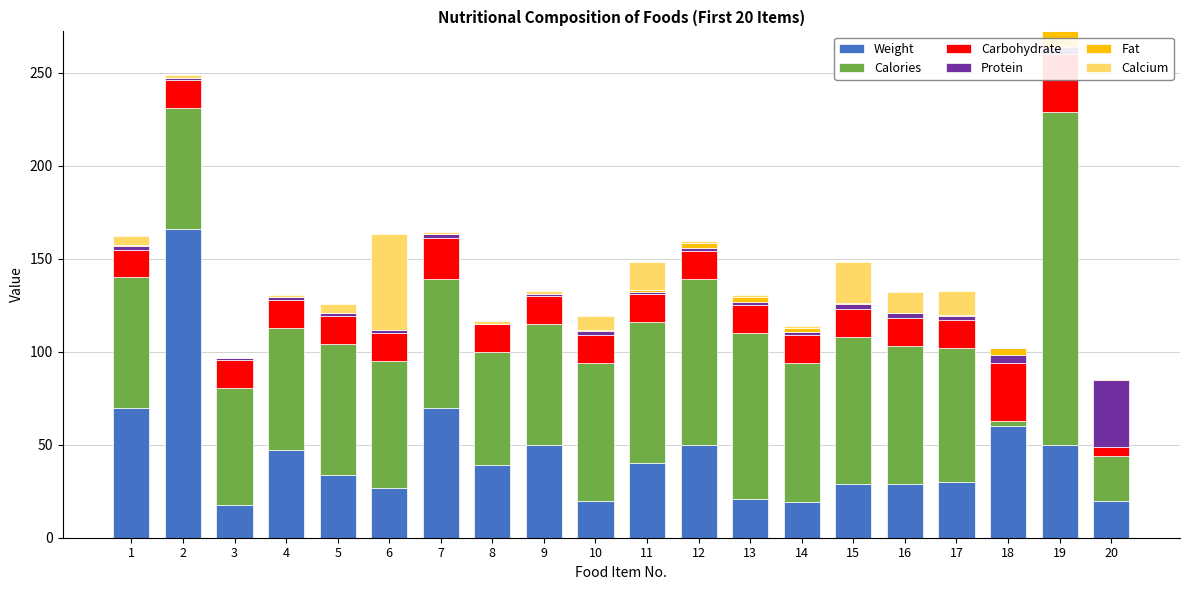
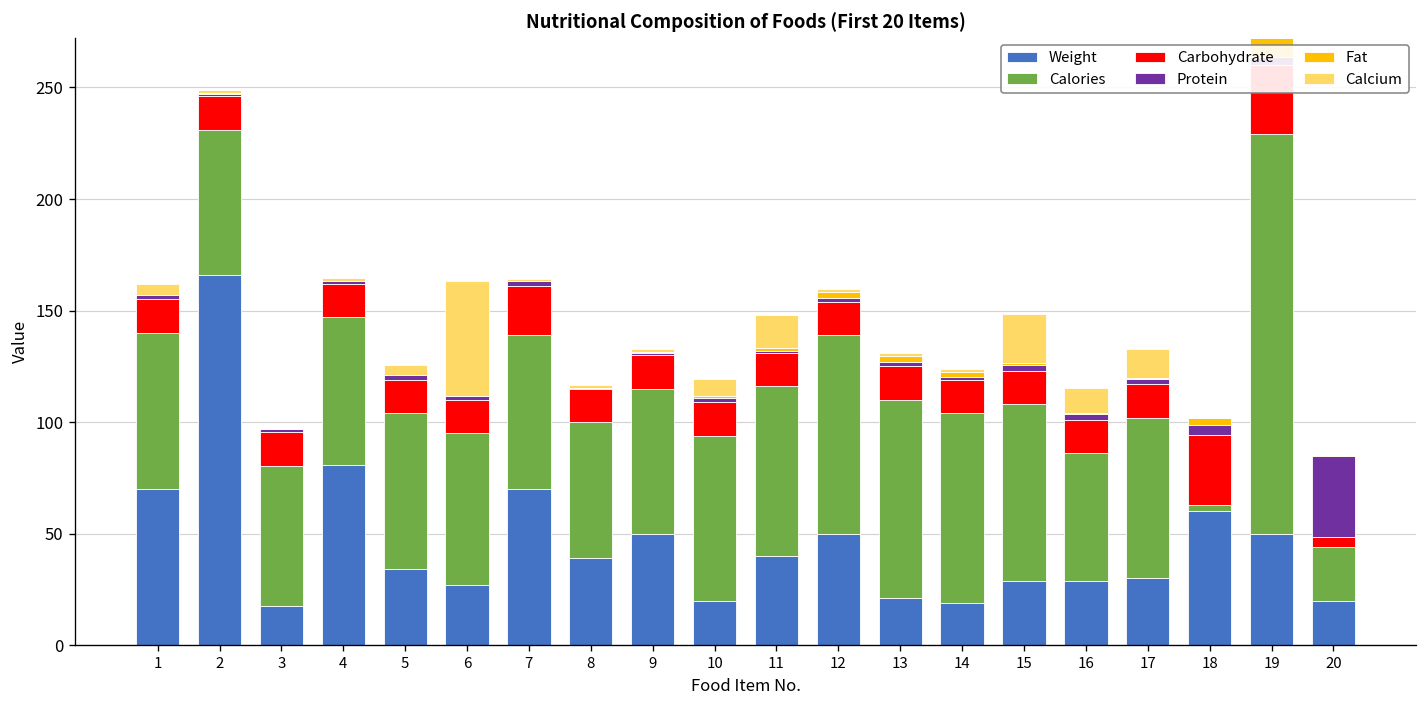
Weight, 4: 47 -> 81
Calories, 14: 75 -> 85
Calories, 16: 74 -> 57
